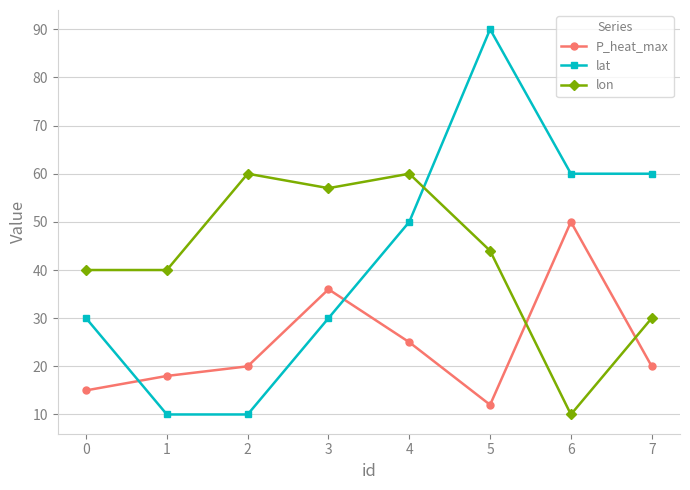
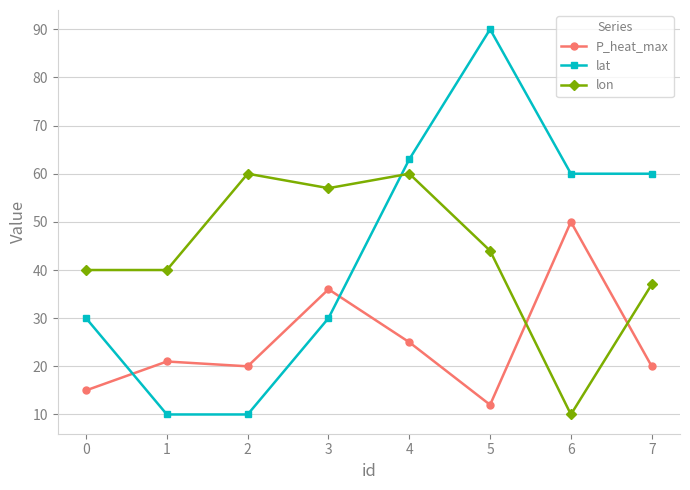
P_heat_max, 1: 18 -> 21
lat, 4: 50 -> 63
lon, 7: 30 -> 37
